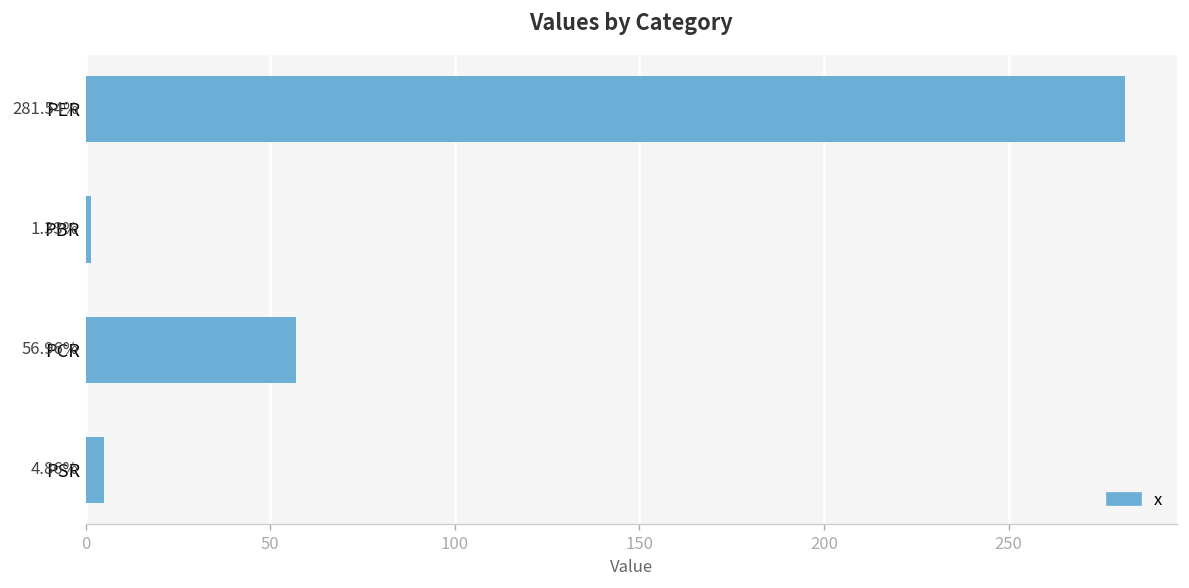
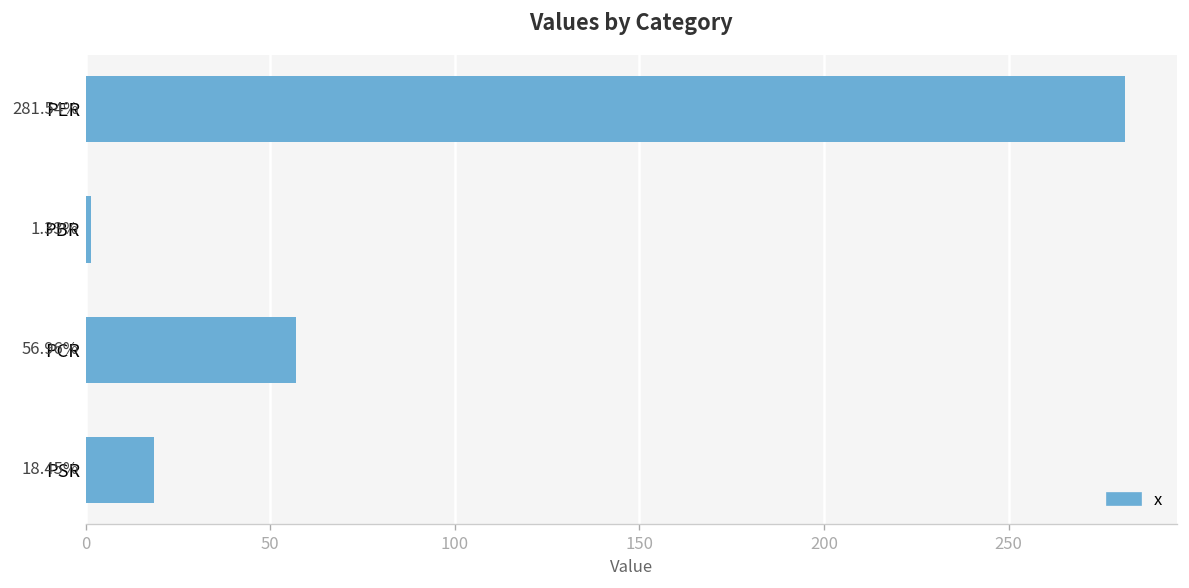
PSR: 4.86% -> 18.45%
